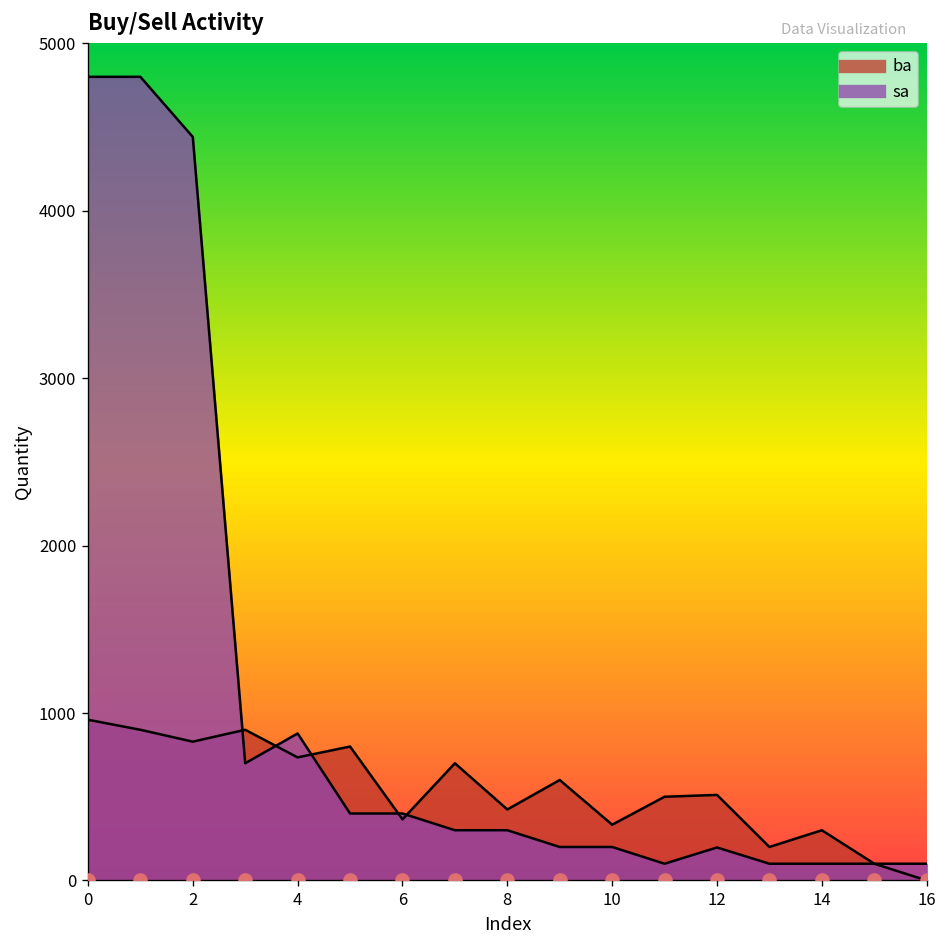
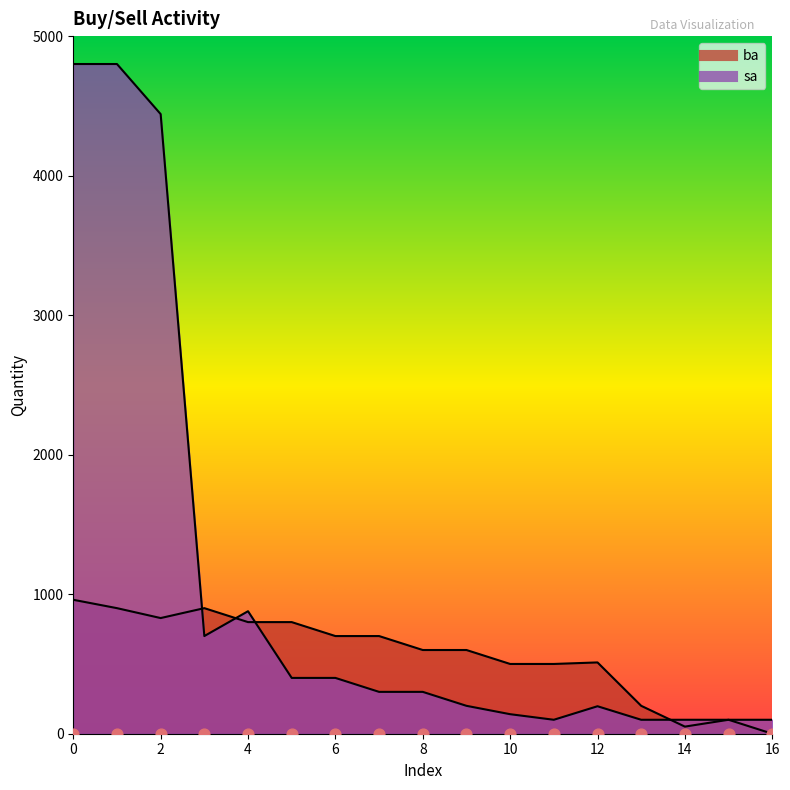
ba, 4: 740 -> 800
ba, 6: 370 -> 700
ba, 8: 420 -> 600
ba, 10: 330 -> 500
sa, 10: 200 -> 140
ba, 14: 300 -> 50
